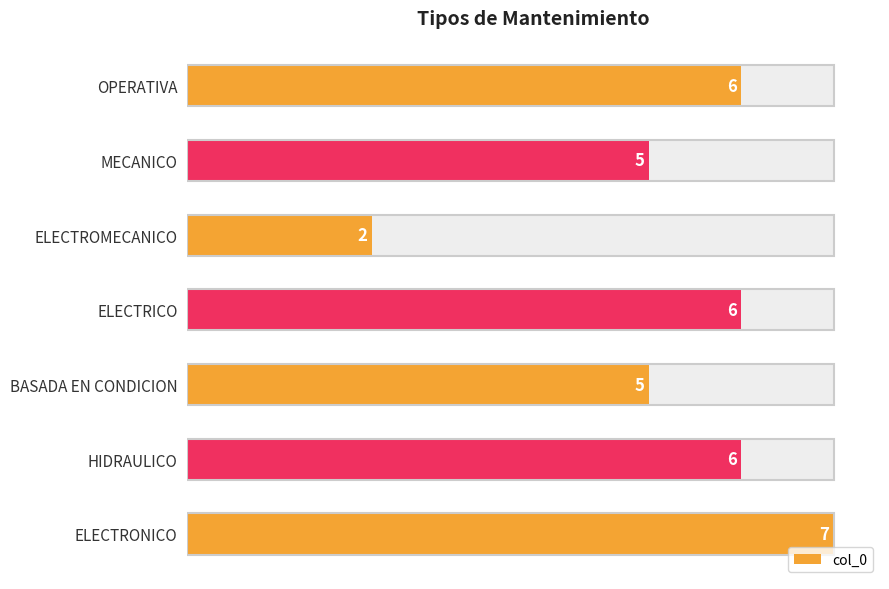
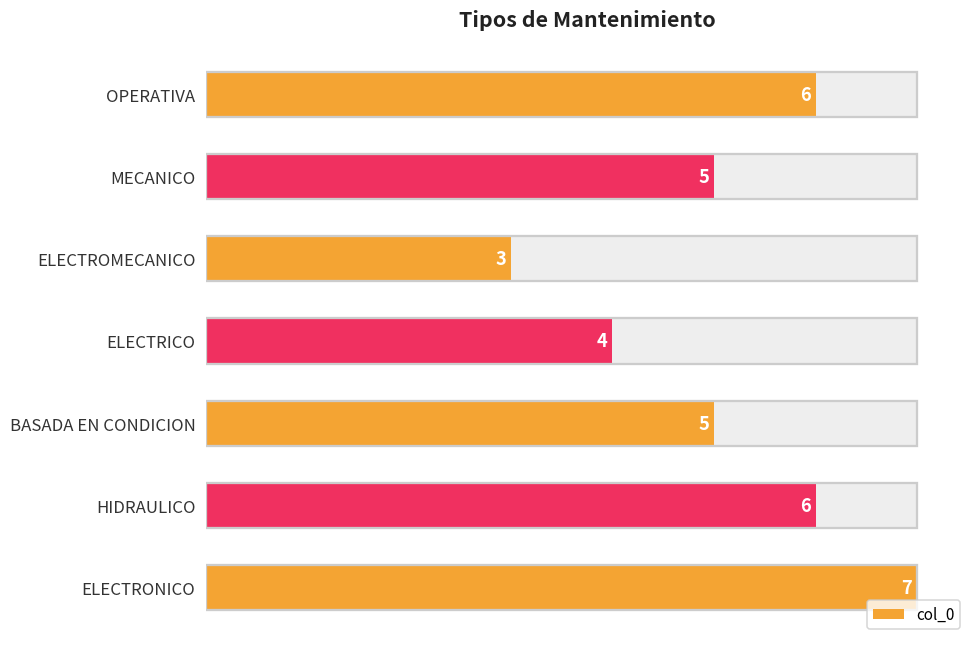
col_0, ELECTROMECANICO: 2 -> 3
col_0, ELECTRICO: 6 -> 4
